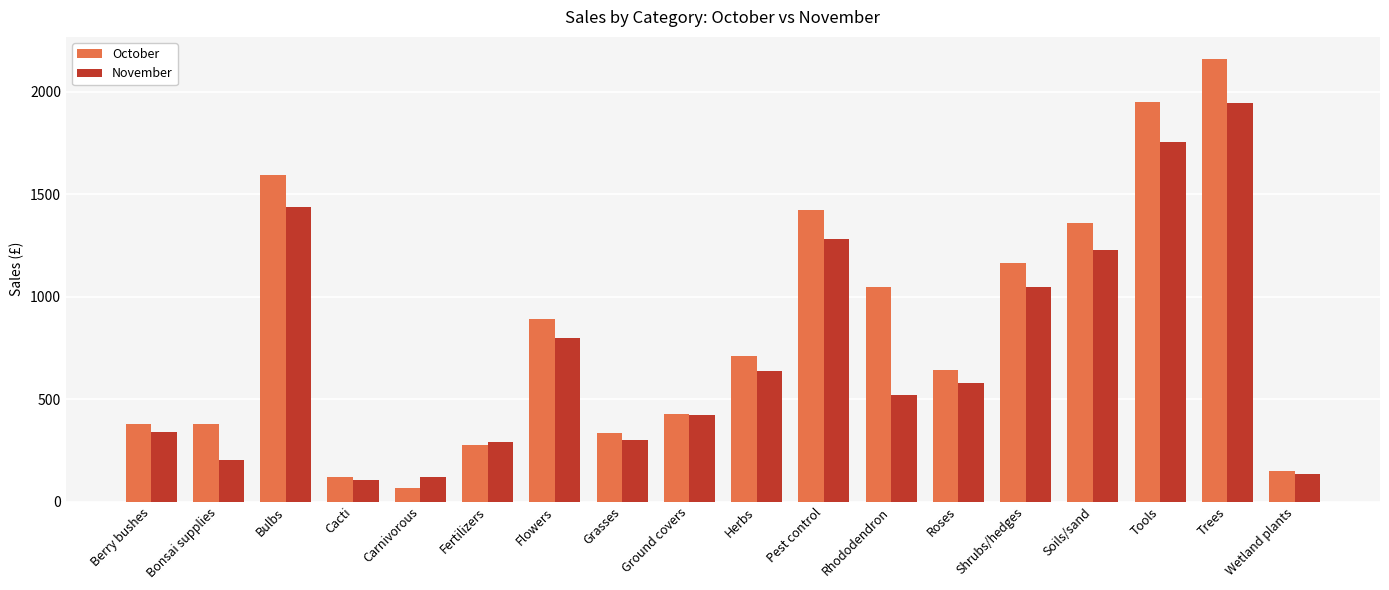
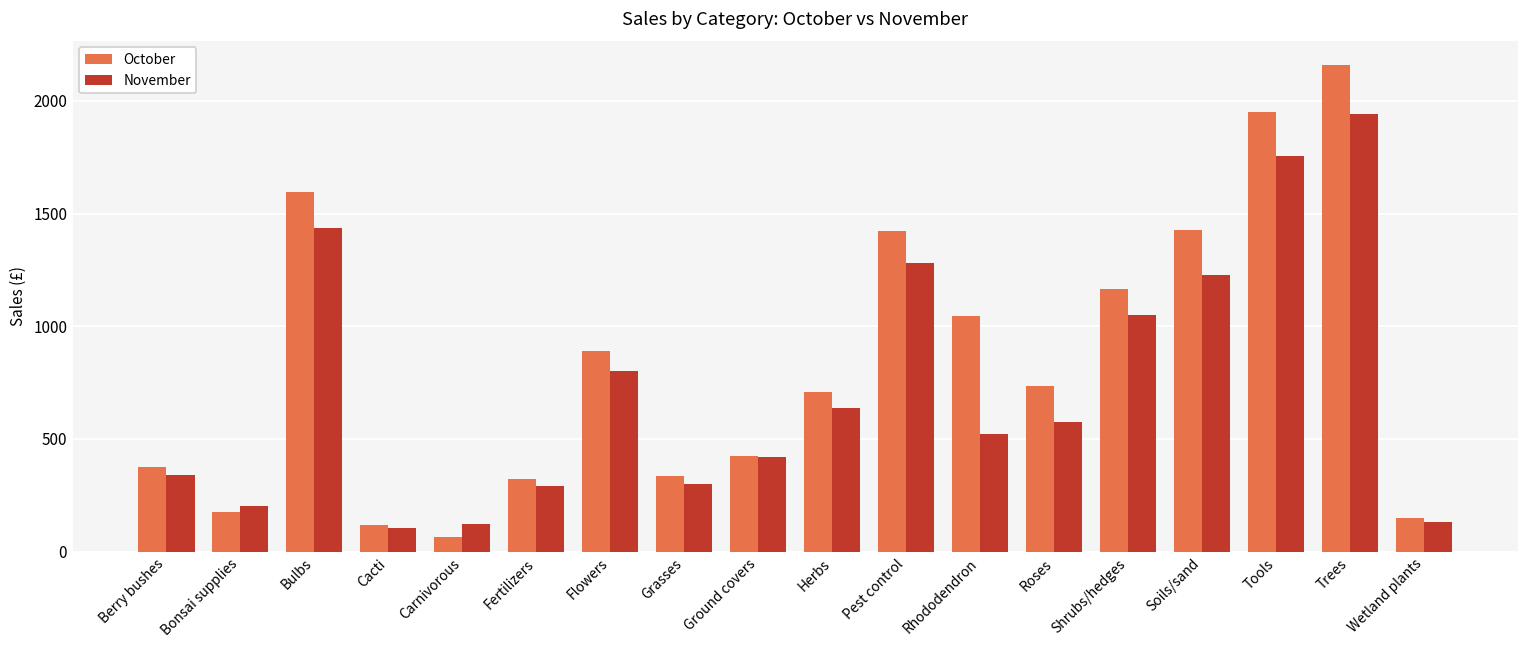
October, Bonsai supplies: 380 -> 180
October, Fertilizers: 270 -> 320
October, Roses: 640 -> 730
October, Soils/sand: 1360 -> 1430
